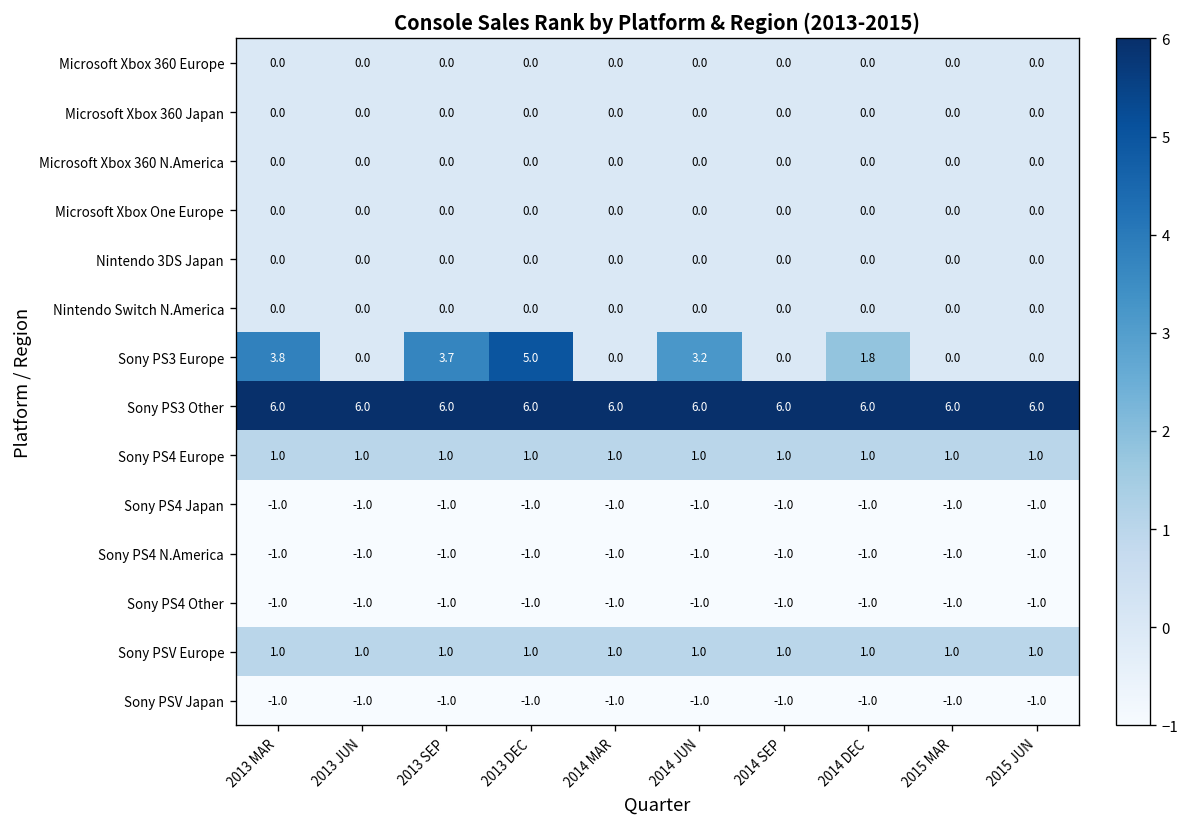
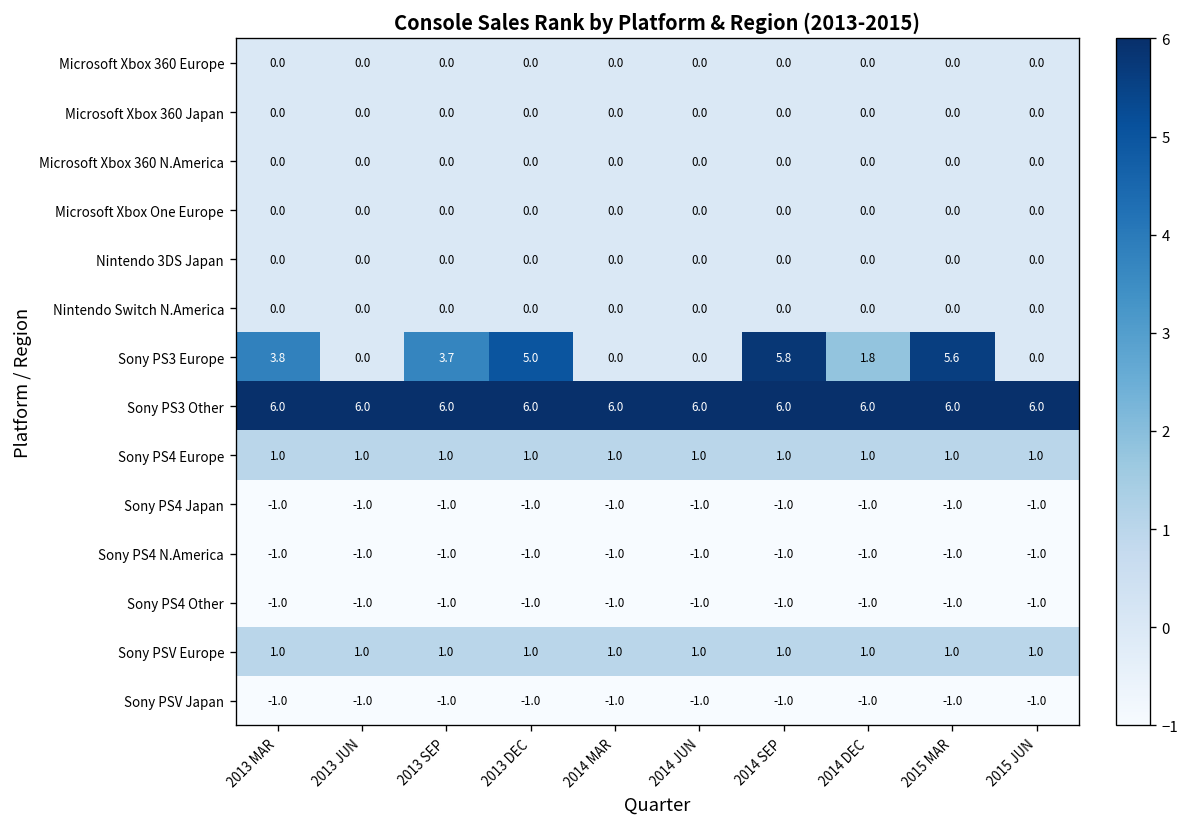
Sony PS3 Europe, 2014 JUN: 3.2 -> 0.0
Sony PS3 Europe, 2014 SEP: 0.0 -> 5.8
Sony PS3 Europe, 2015 MAR: 0.0 -> 5.6
